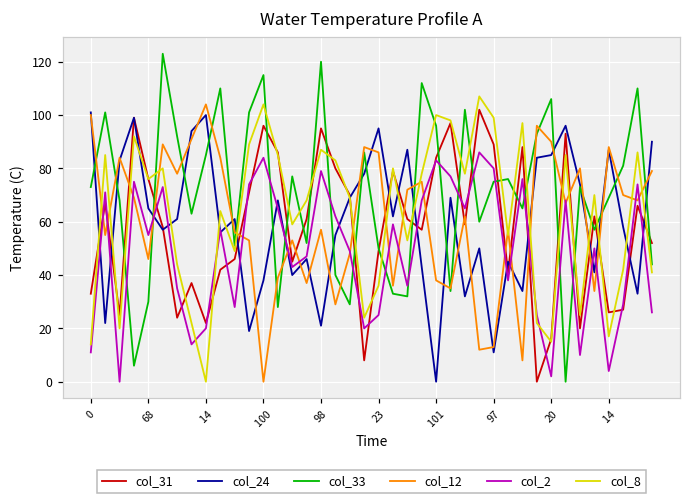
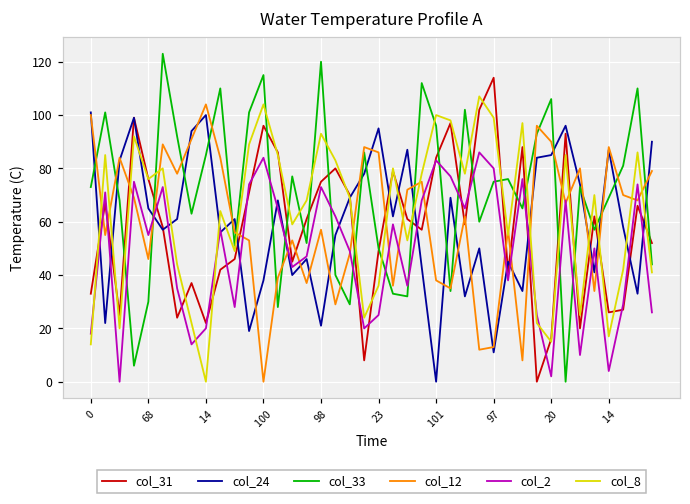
col_2, 0: 11 -> 18
col_31, 98: 95 -> 75
col_2, 98: 79 -> 73
col_8, 98: 87 -> 93
col_31, 97: 89 -> 114
